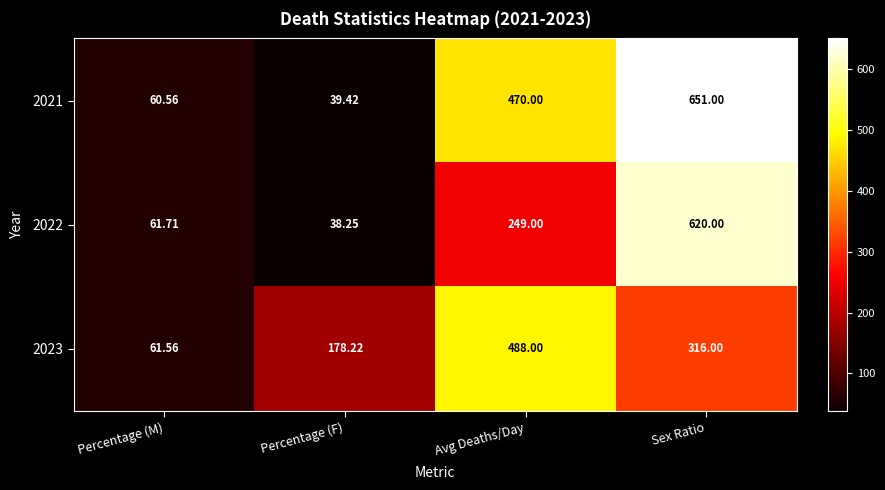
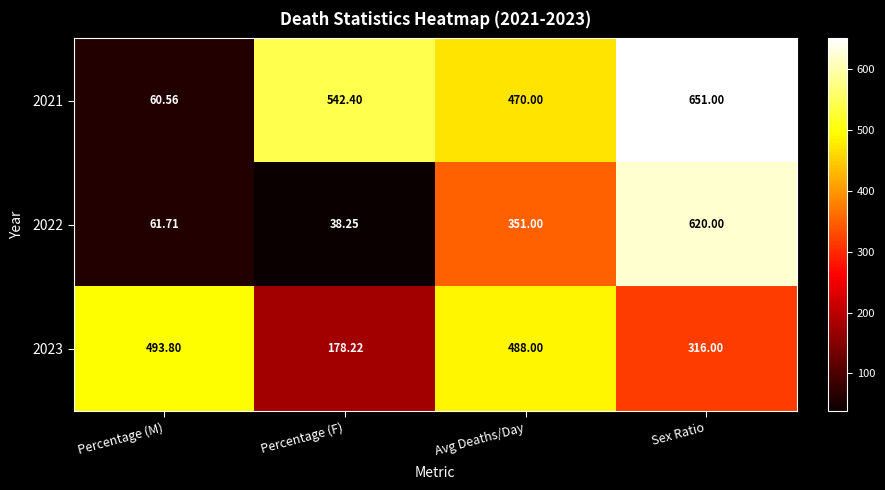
2021, Percentage (F): 39.42 -> 542.40
2022, Avg Deaths/Day: 249.00 -> 351.00
2023, Percentage (M): 61.56 -> 493.80
